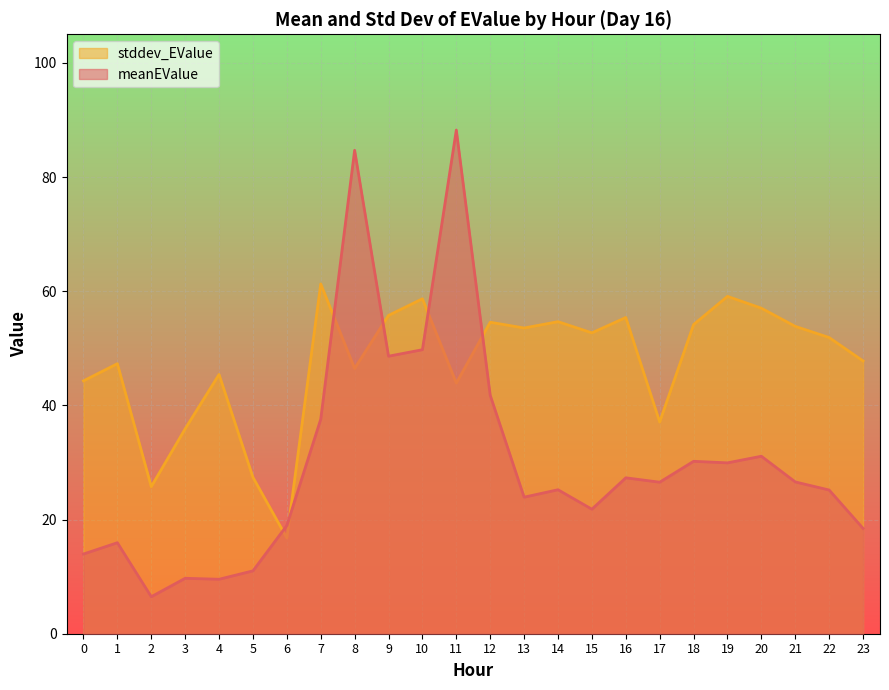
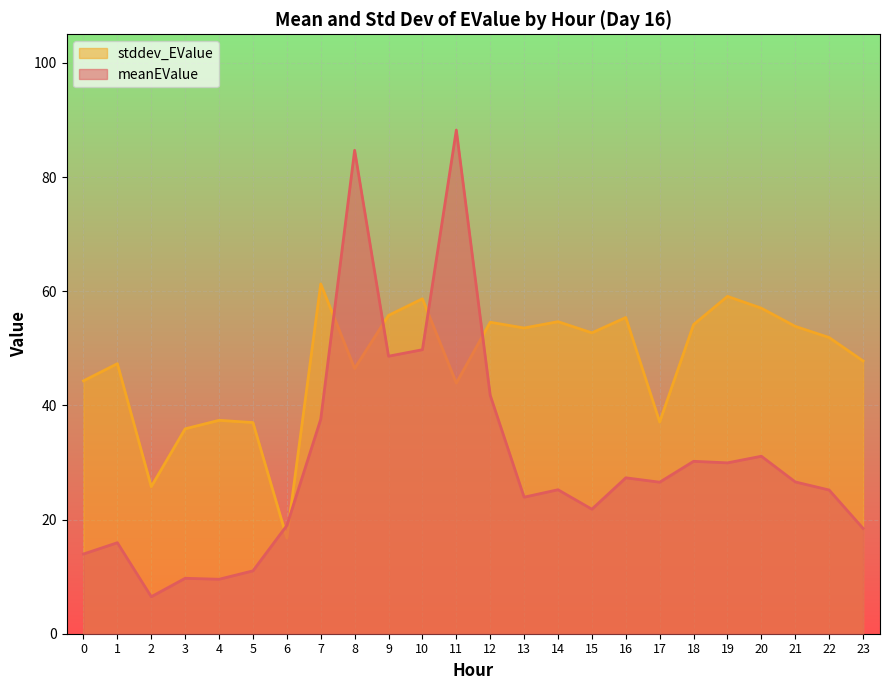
stddev_EValue, 4: 45 -> 37
stddev_EValue, 5: 27 -> 37
